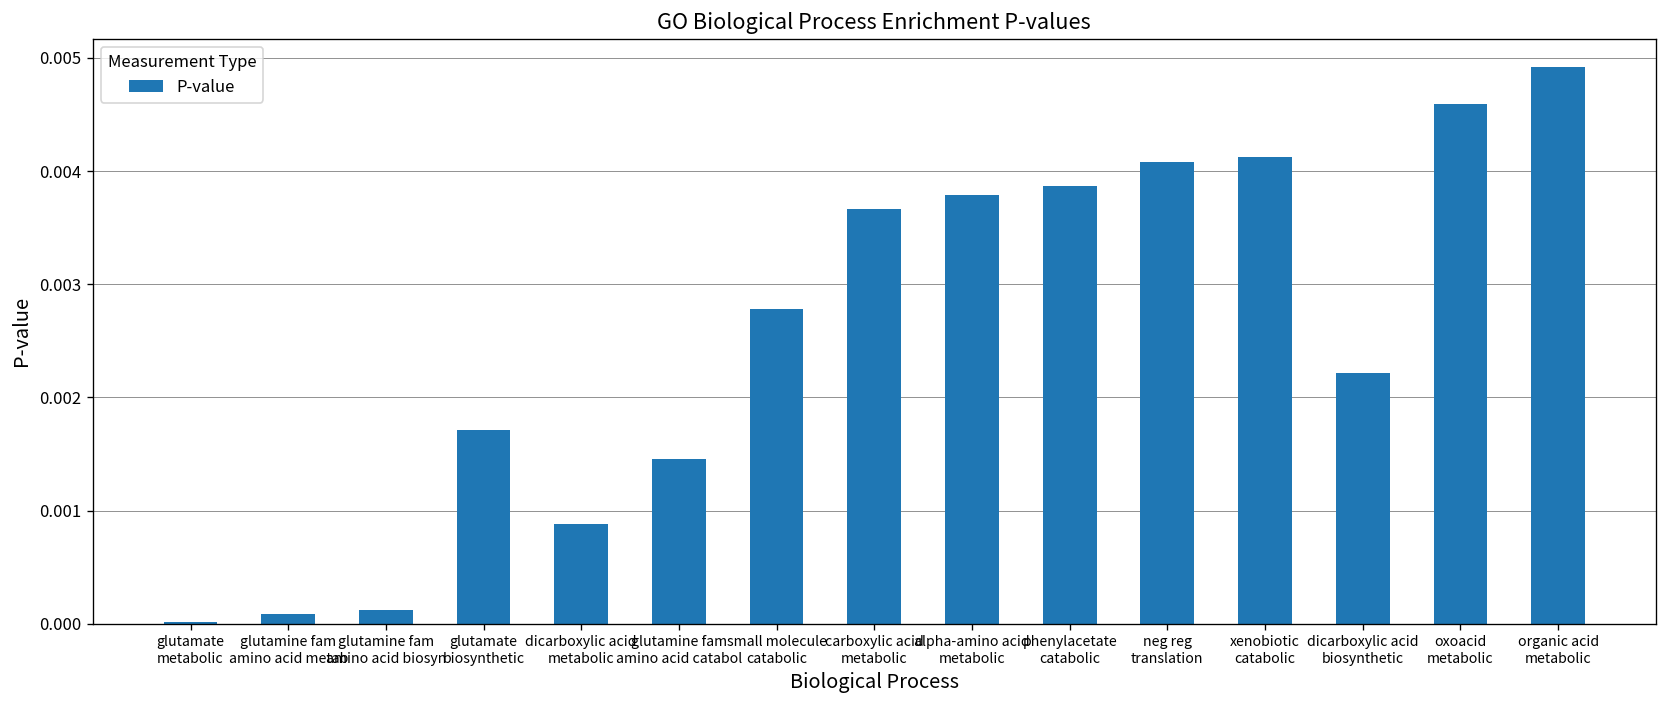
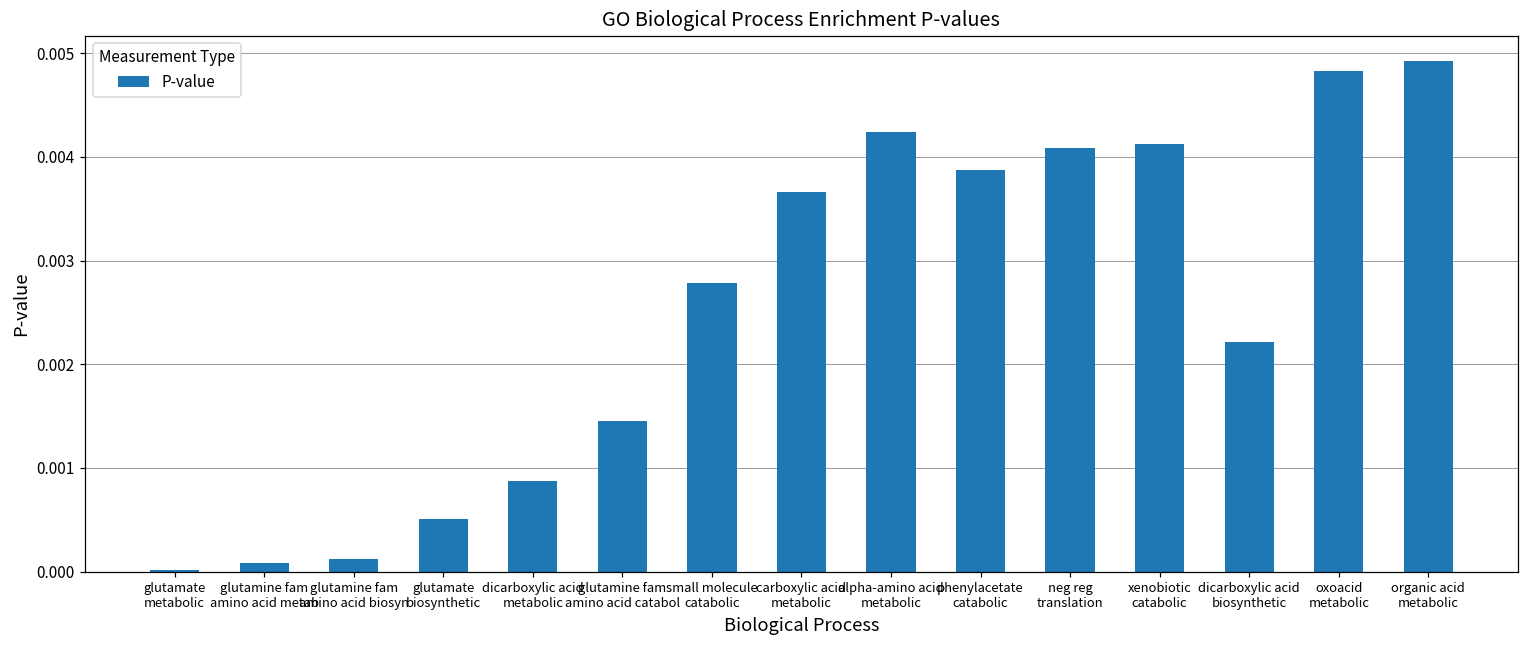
glutamate biosynthetic: 0.0017 -> 0.0005
alpha-amino acid metabolic: 0.0038 -> 0.0042
oxoacid metabolic: 0.0046 -> 0.0048
